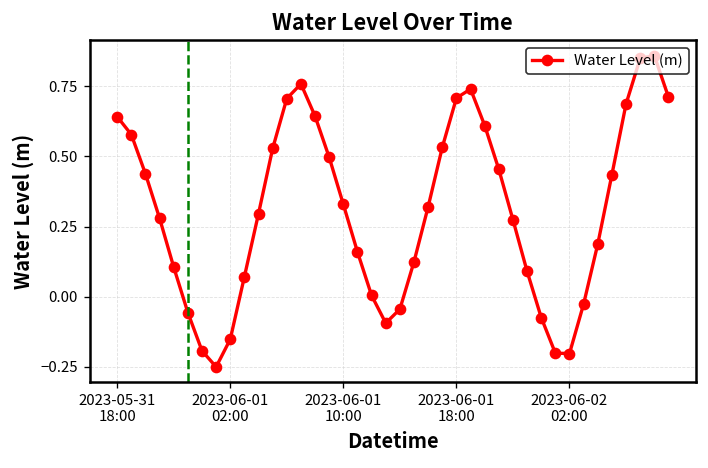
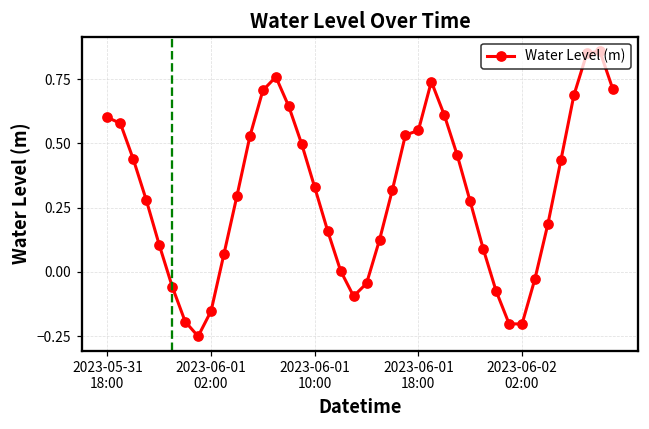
2023-05-31 18:00: 0.64 -> 0.60
2023-06-01 18:00: 0.71 -> 0.55
